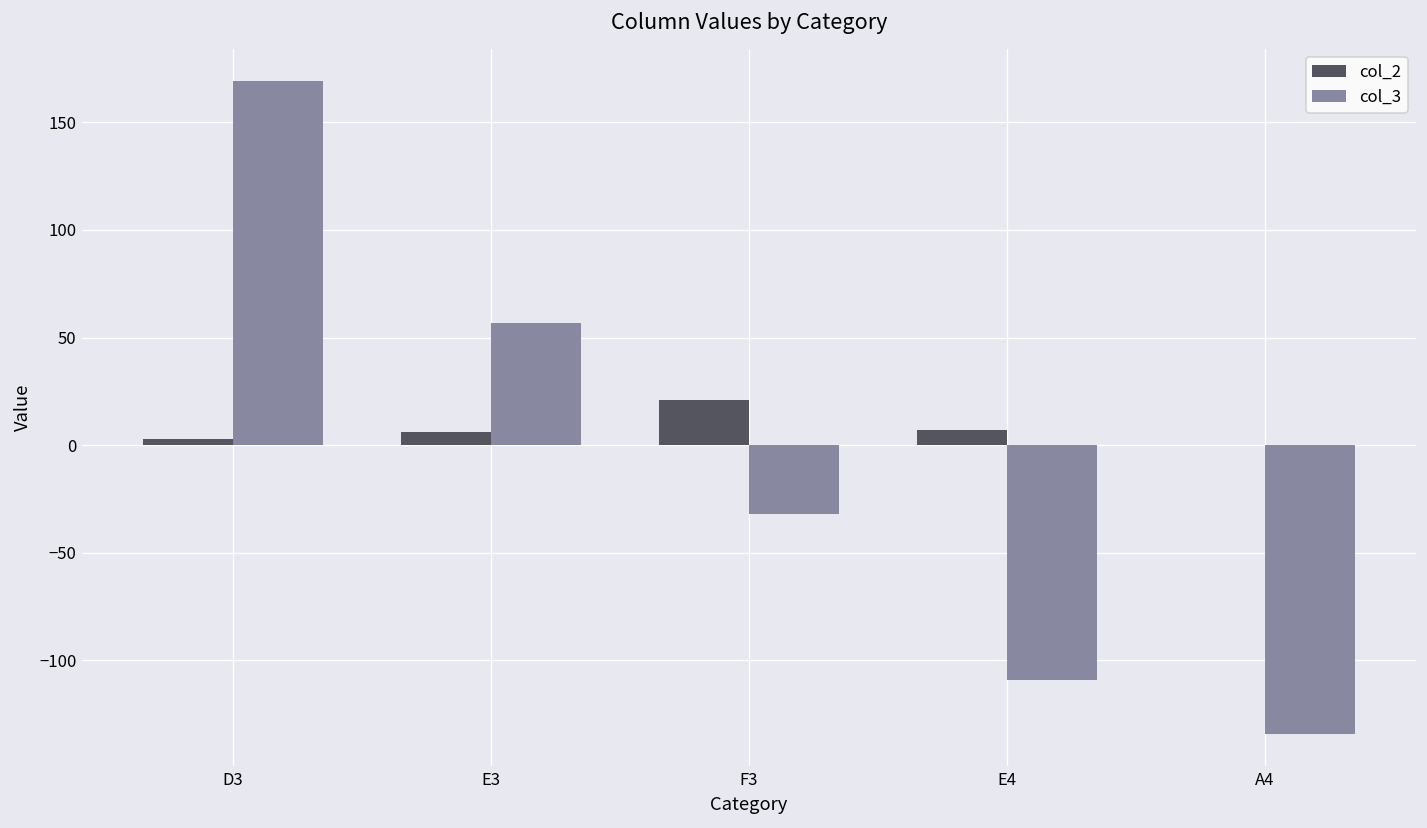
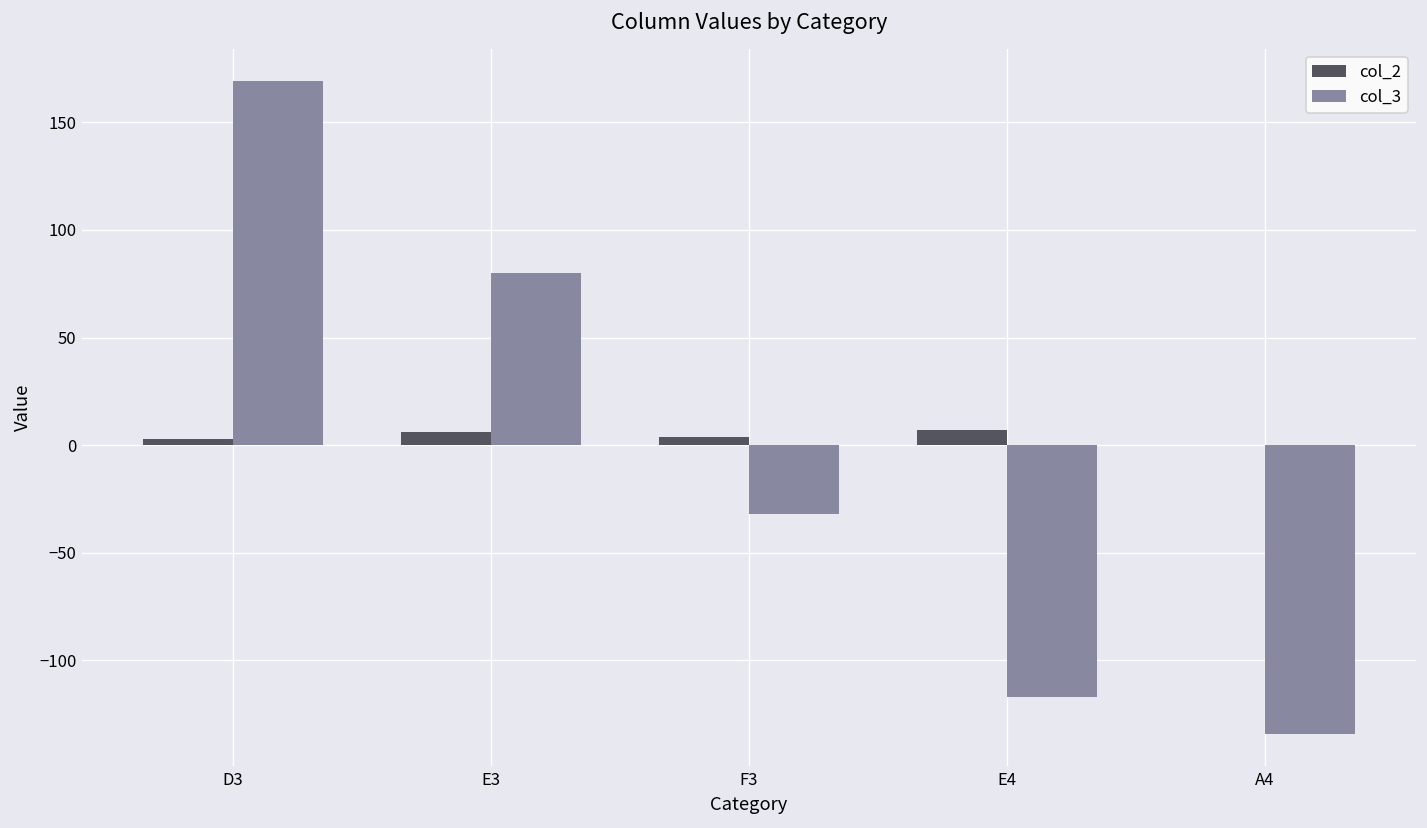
col_3, E3: 57 -> 80
col_2, F3: 21 -> 4
col_3, E4: -109 -> -117
